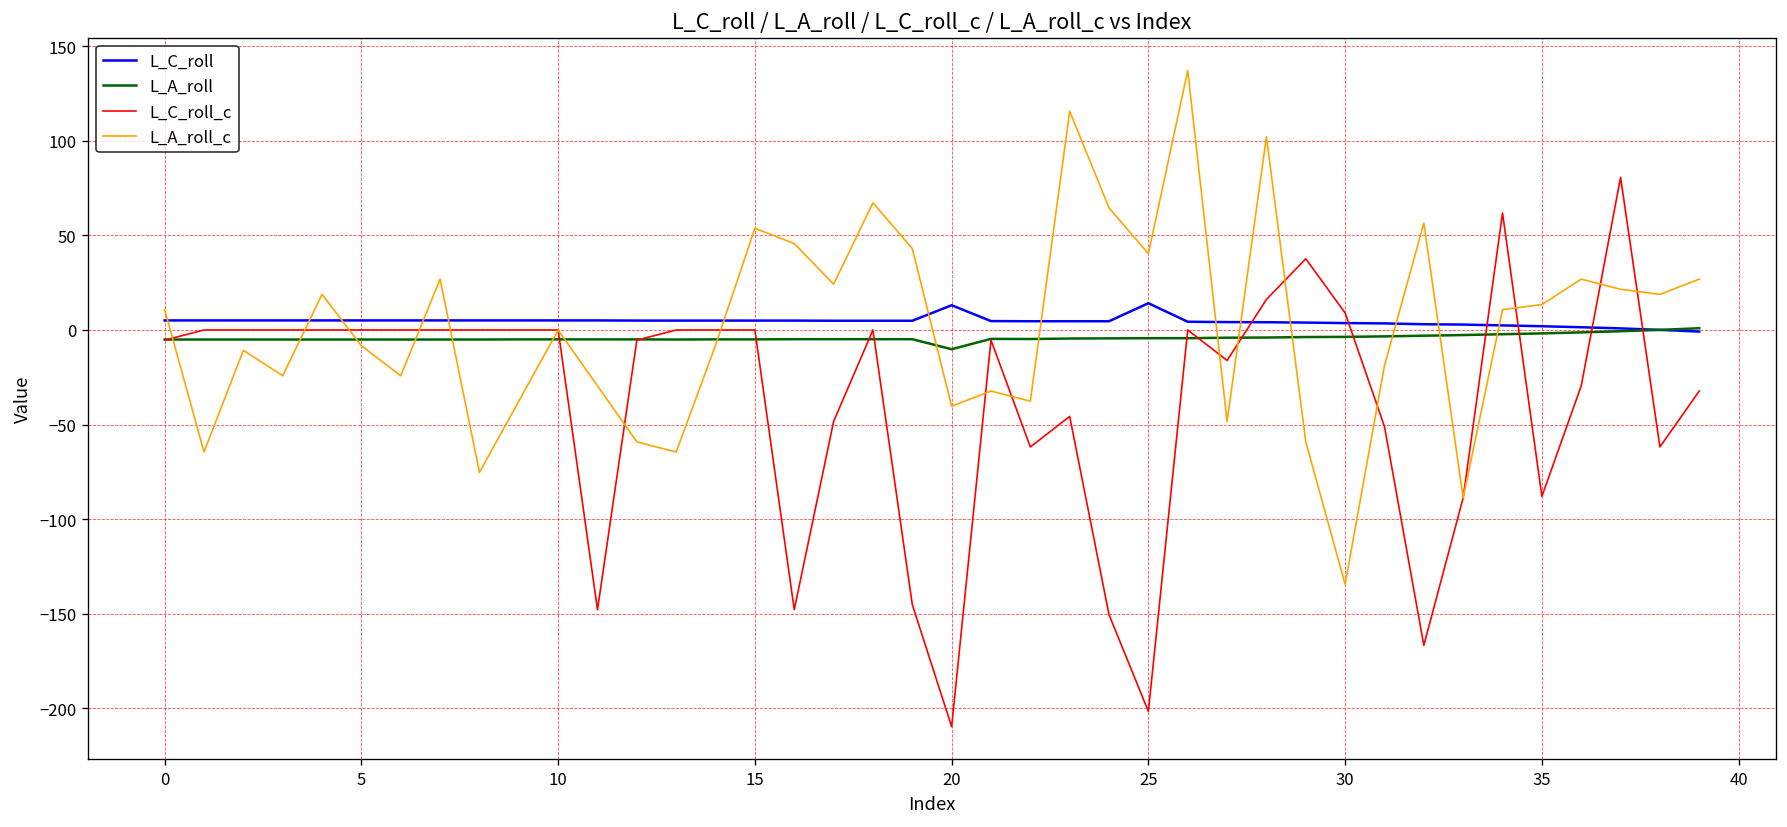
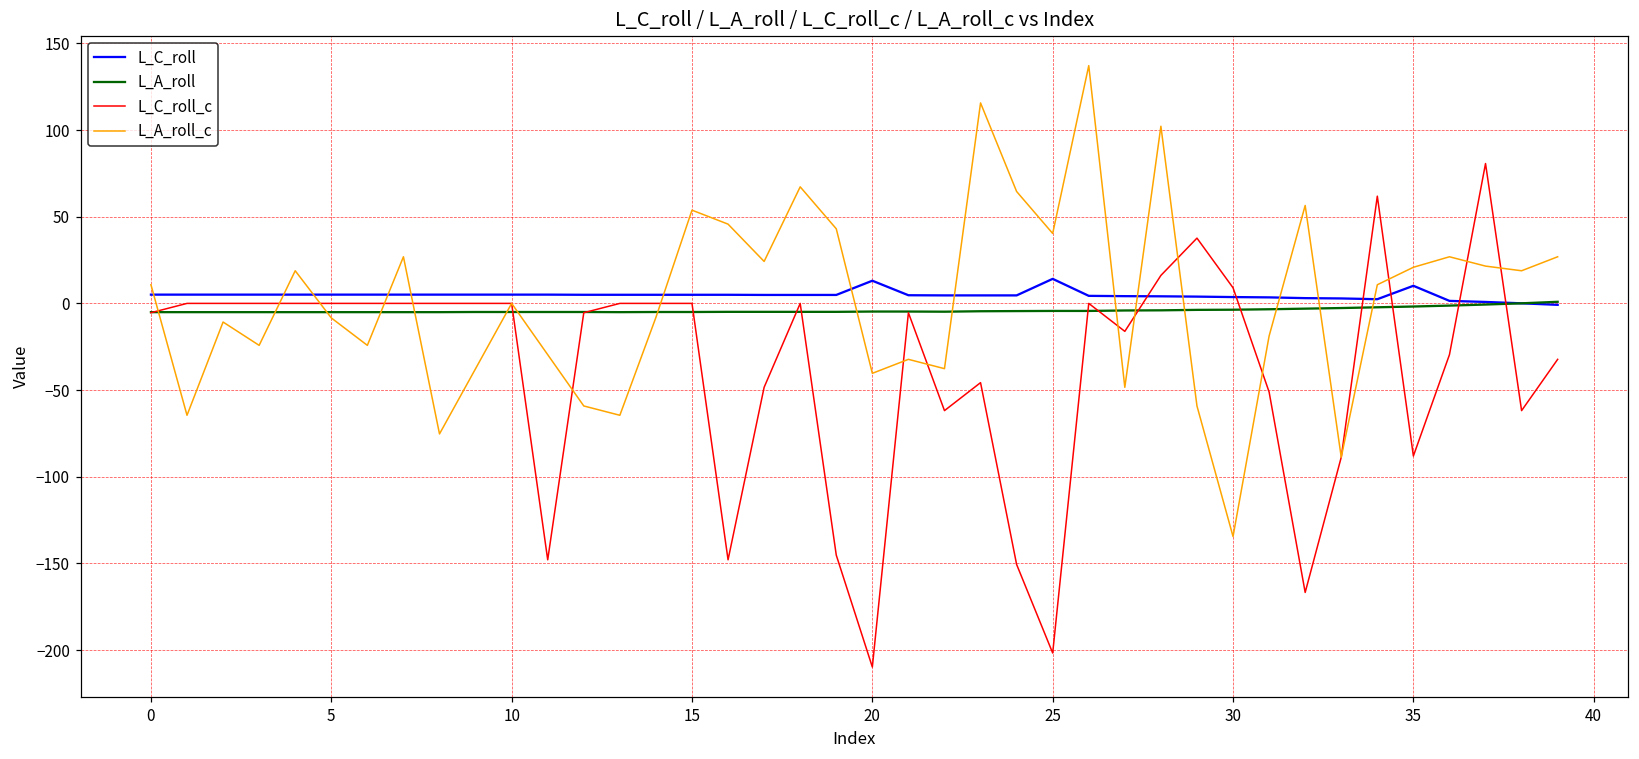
L_A_roll, 20: -10 -> -5
L_C_roll, 35: 2 -> 10
L_A_roll_c, 35: 13 -> 21
